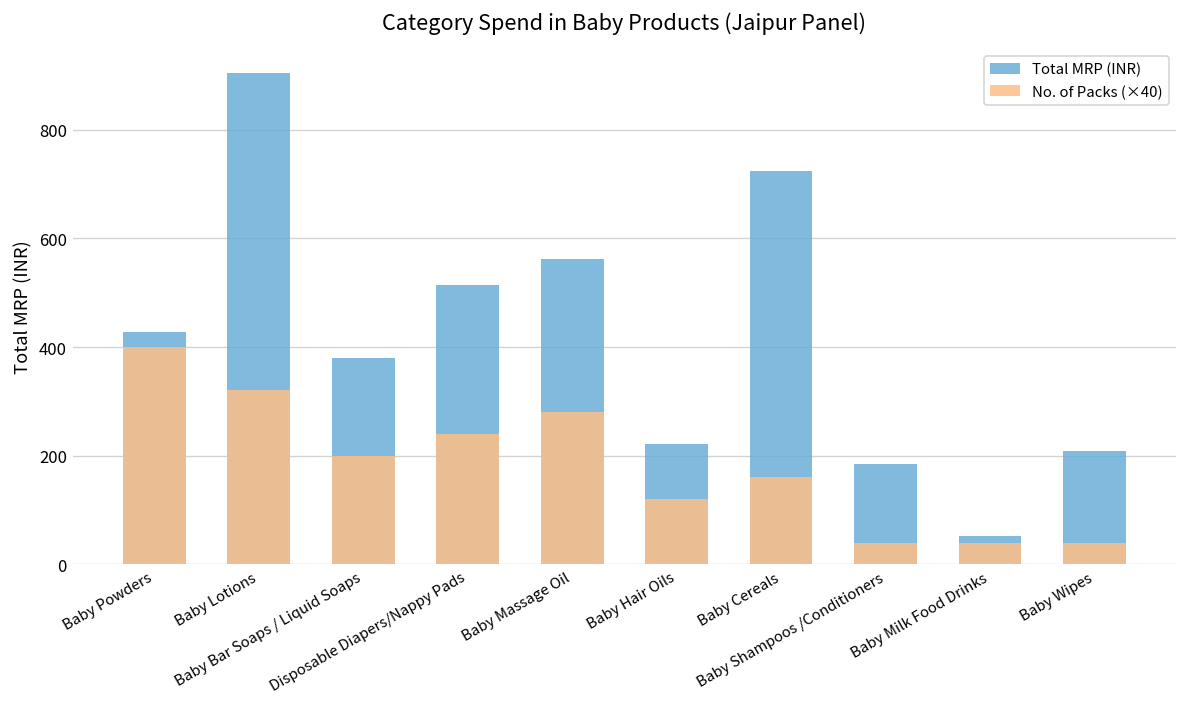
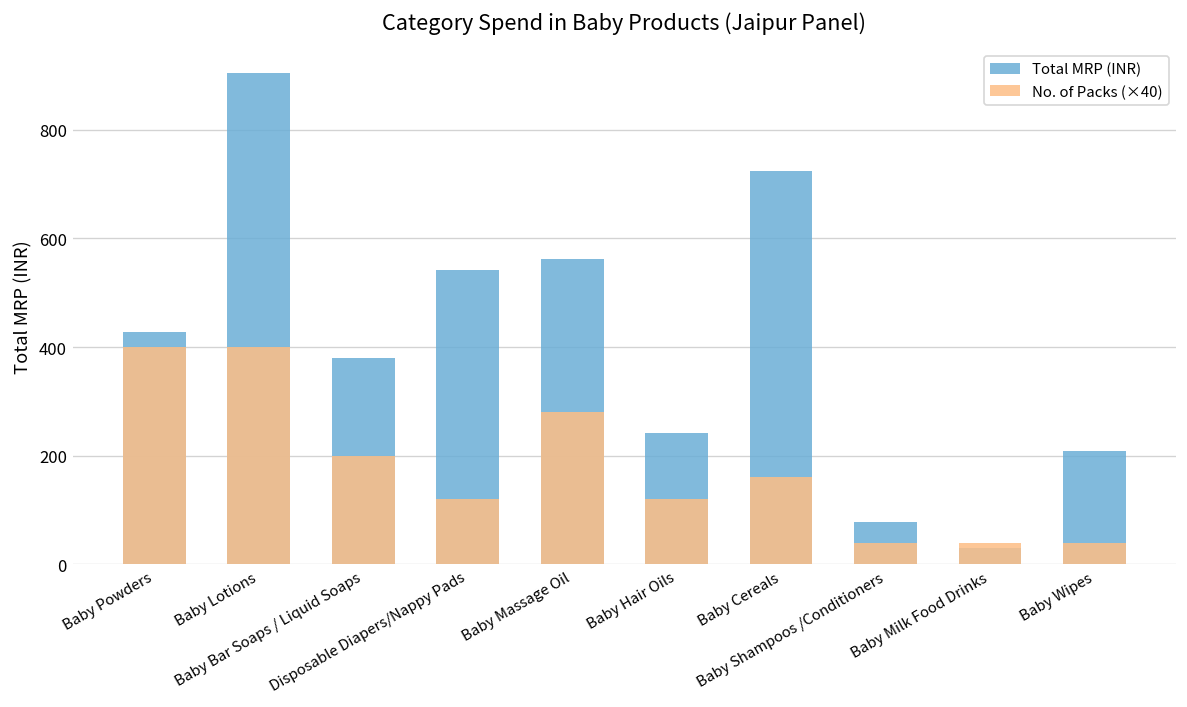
No. of Packs (×40), Baby Lotions: 320 -> 400
Total MRP (INR), Disposable Diapers/Nappy Pads: 520 -> 540
No. of Packs (×40), Disposable Diapers/Nappy Pads: 240 -> 120
Total MRP (INR), Baby Hair Oils: 220 -> 240
Total MRP (INR), Baby Shampoos /Conditioners: 190 -> 80
Total MRP (INR), Baby Milk Food Drinks: 50 -> 30
